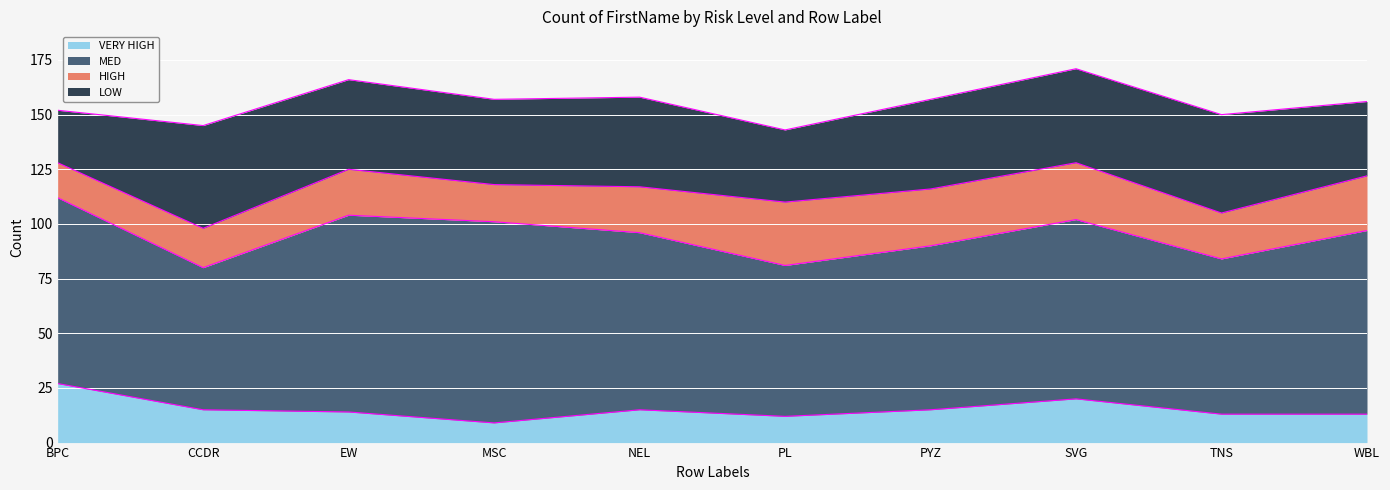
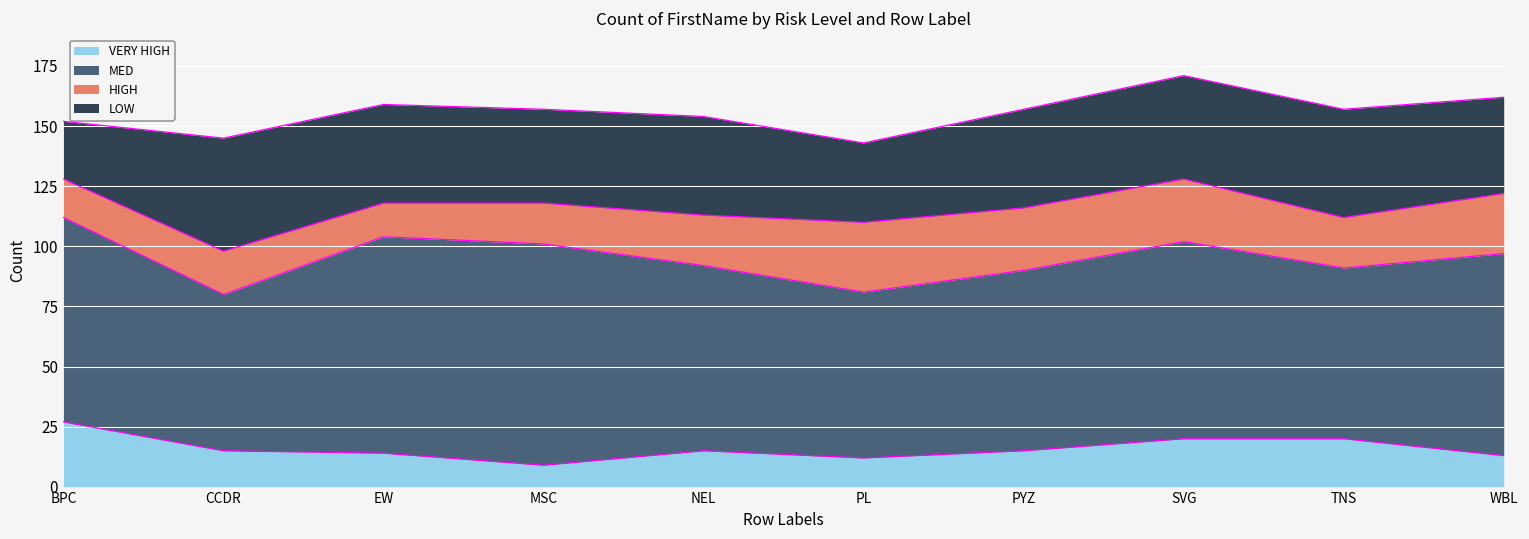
HIGH, EW: 21 -> 14
MED, NEL: 81 -> 77
VERY HIGH, TNS: 13 -> 20
LOW, WBL: 34 -> 40
